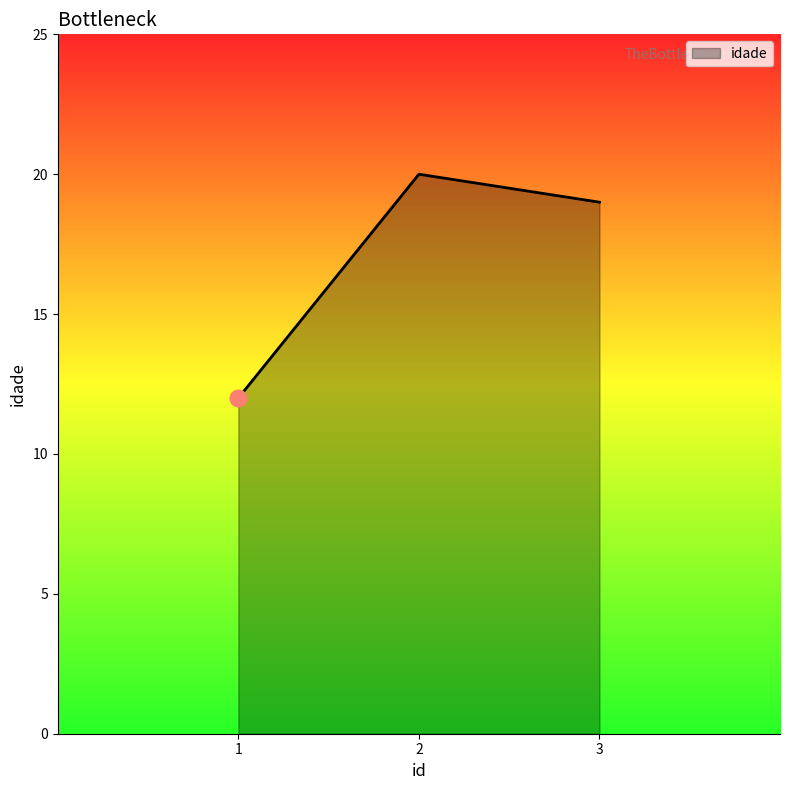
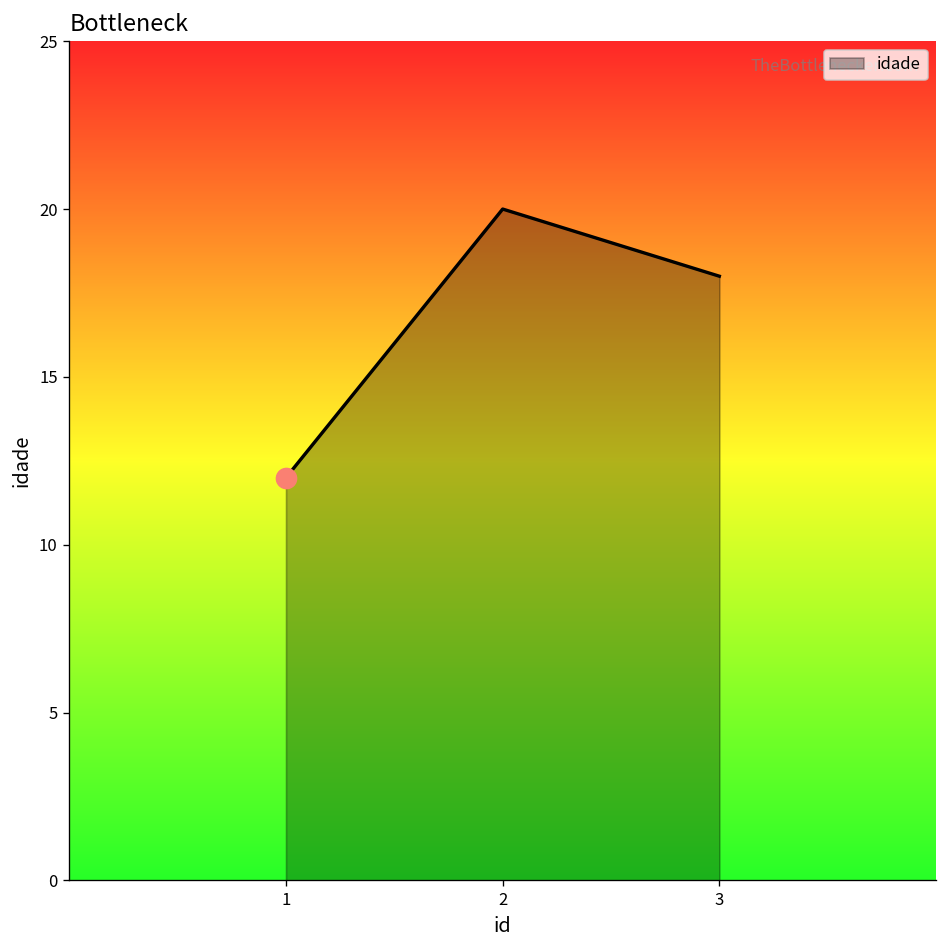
idade, 3: 19 -> 18
